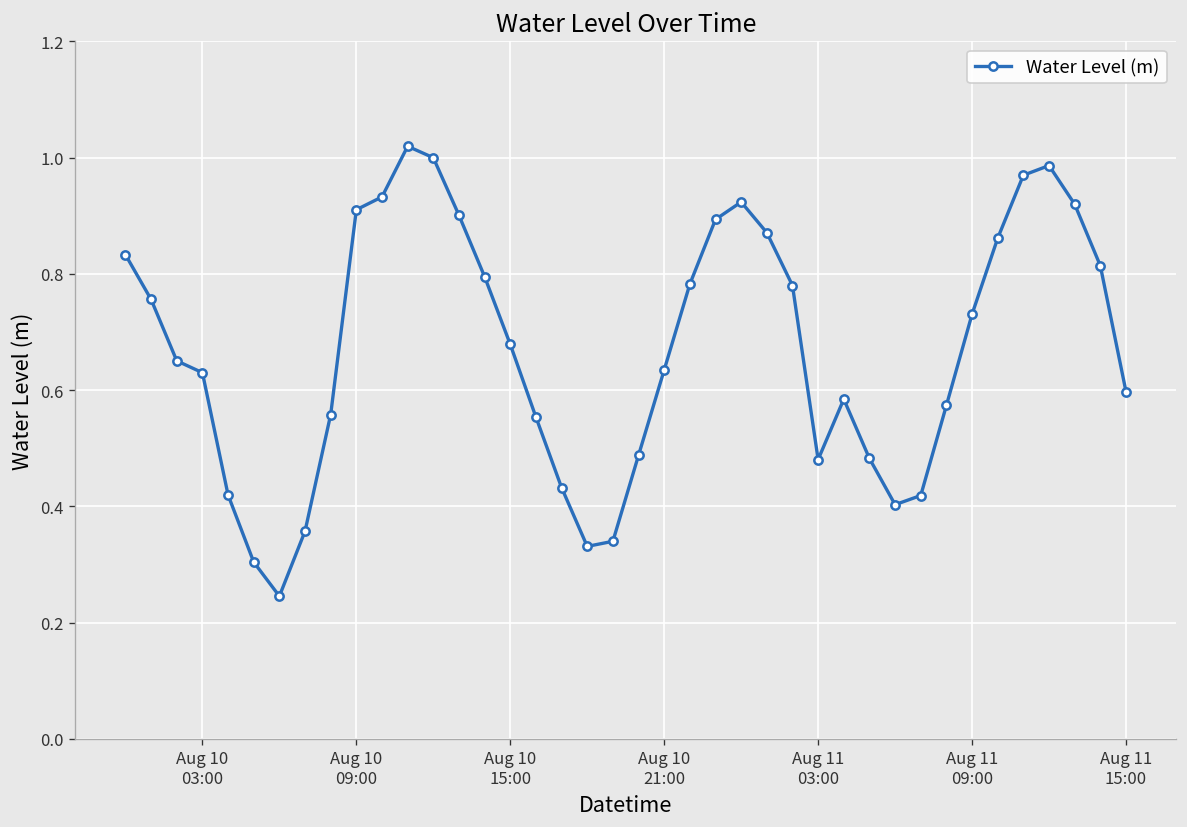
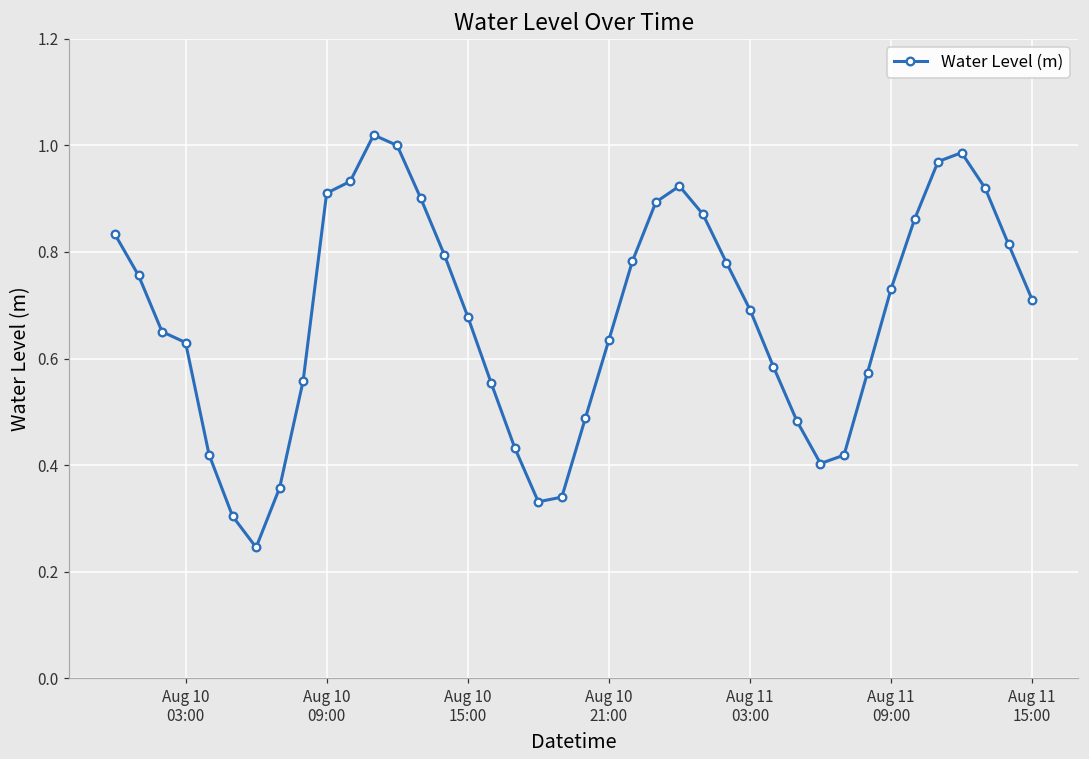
Aug 11 03:00: 0.48 -> 0.69
Aug 11 15:00: 0.60 -> 0.71
